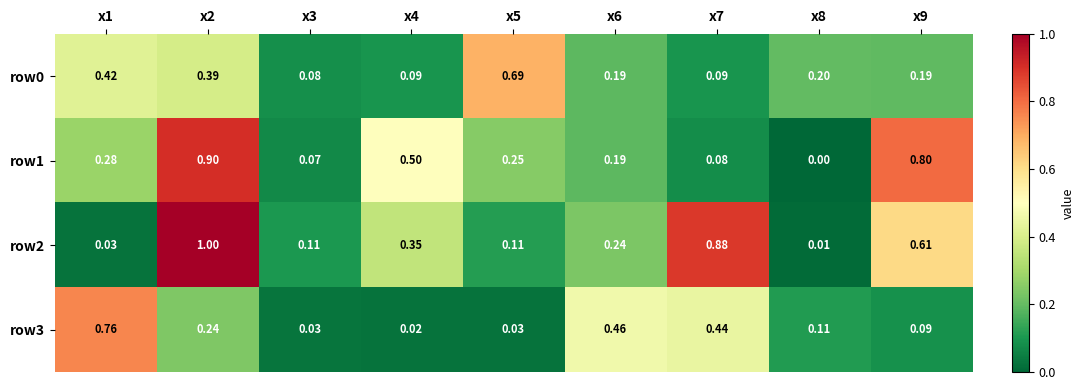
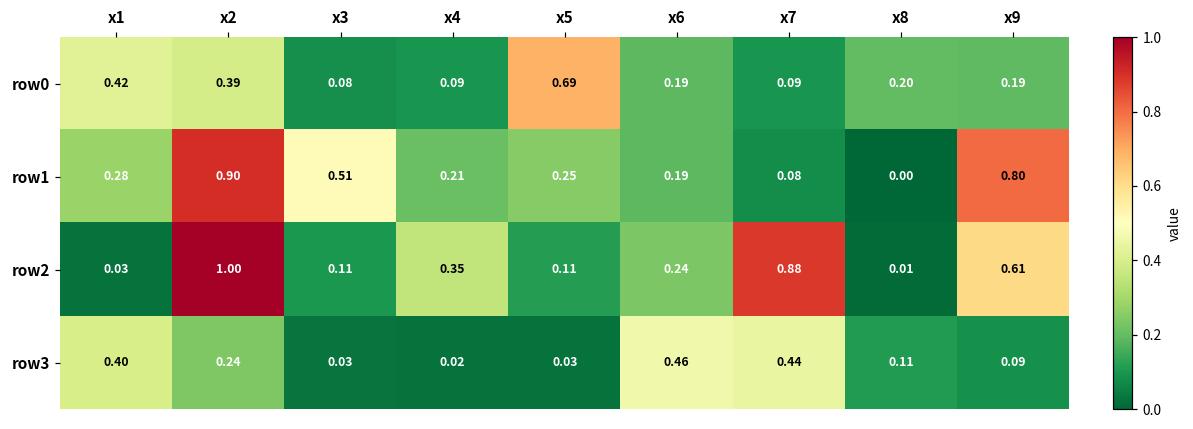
row1, x3: 0.07 -> 0.51
row1, x4: 0.50 -> 0.21
row3, x1: 0.76 -> 0.40
